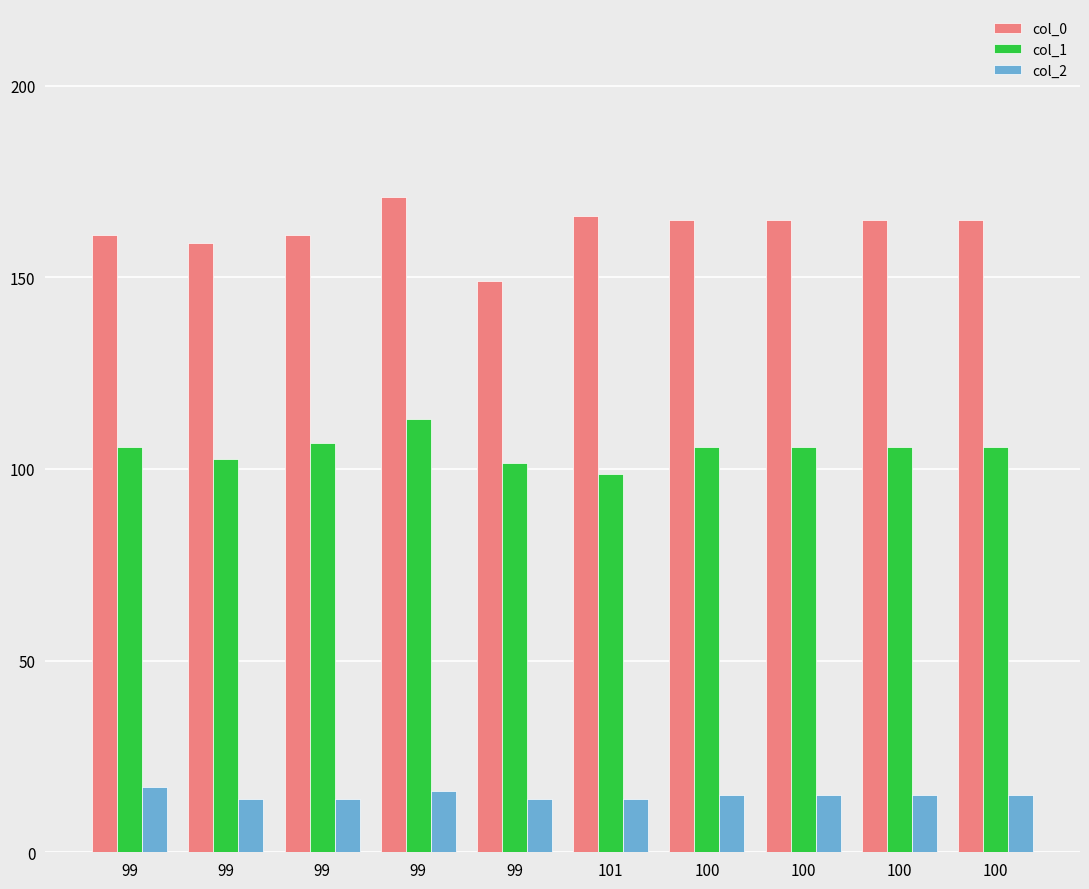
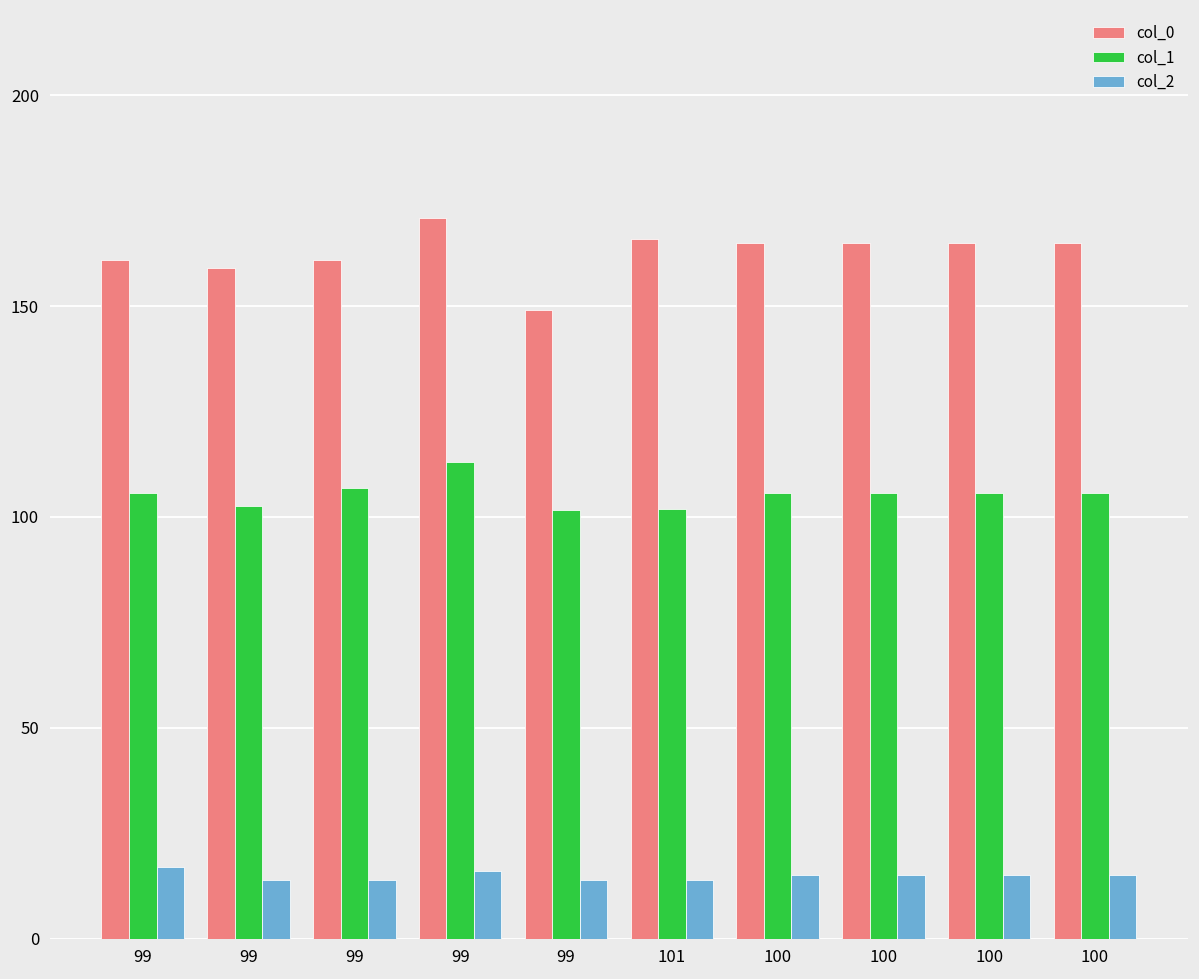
col_1, 101: 99 -> 102
